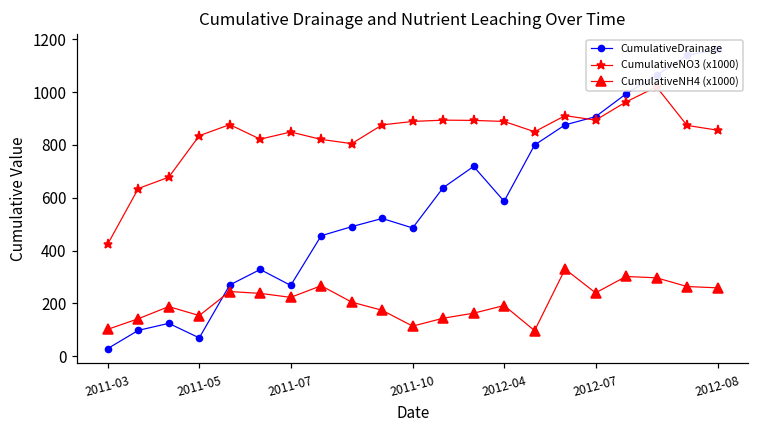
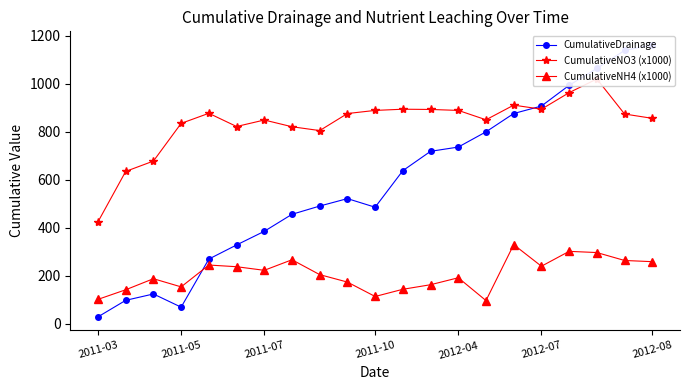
CumulativeDrainage, 2011-07: 270 -> 390
CumulativeDrainage, 2012-04: 590 -> 740
